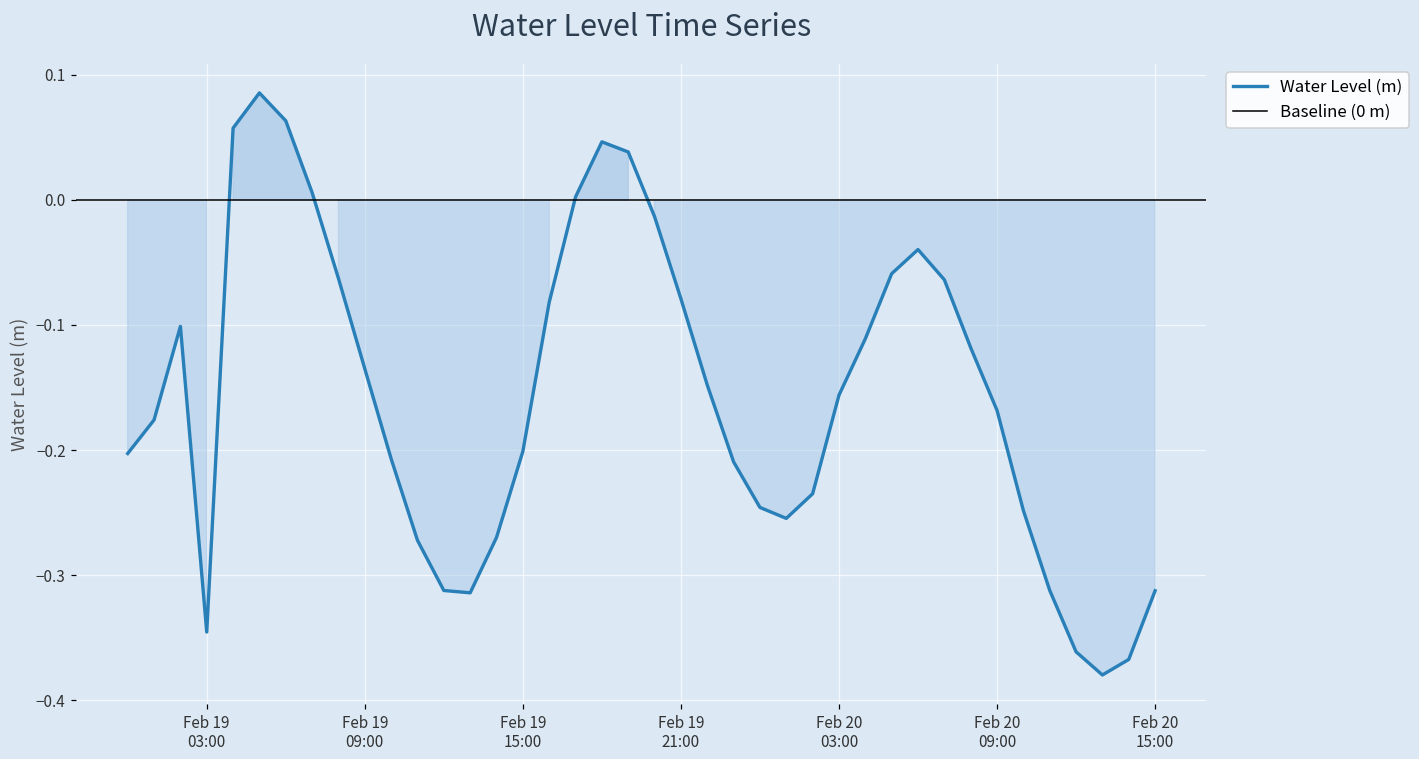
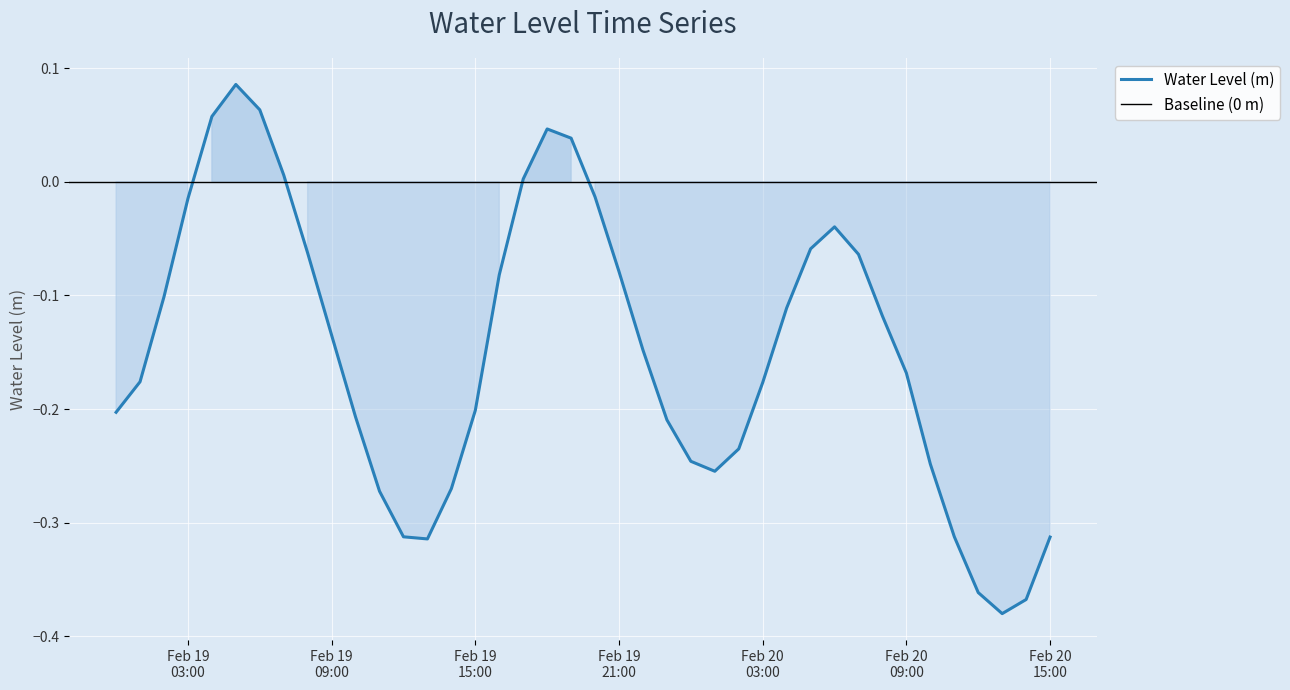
Feb 19 03:00: -0.346 -> -0.015
Feb 20 03:00: -0.156 -> -0.177
